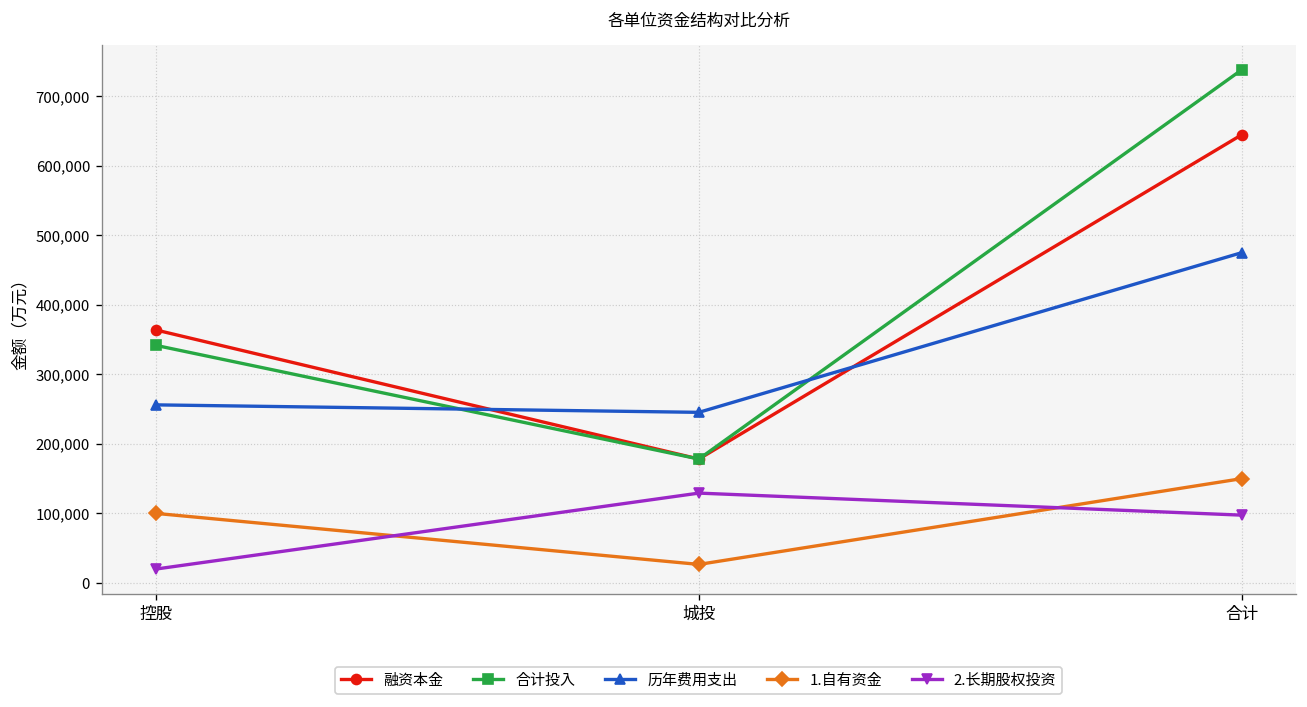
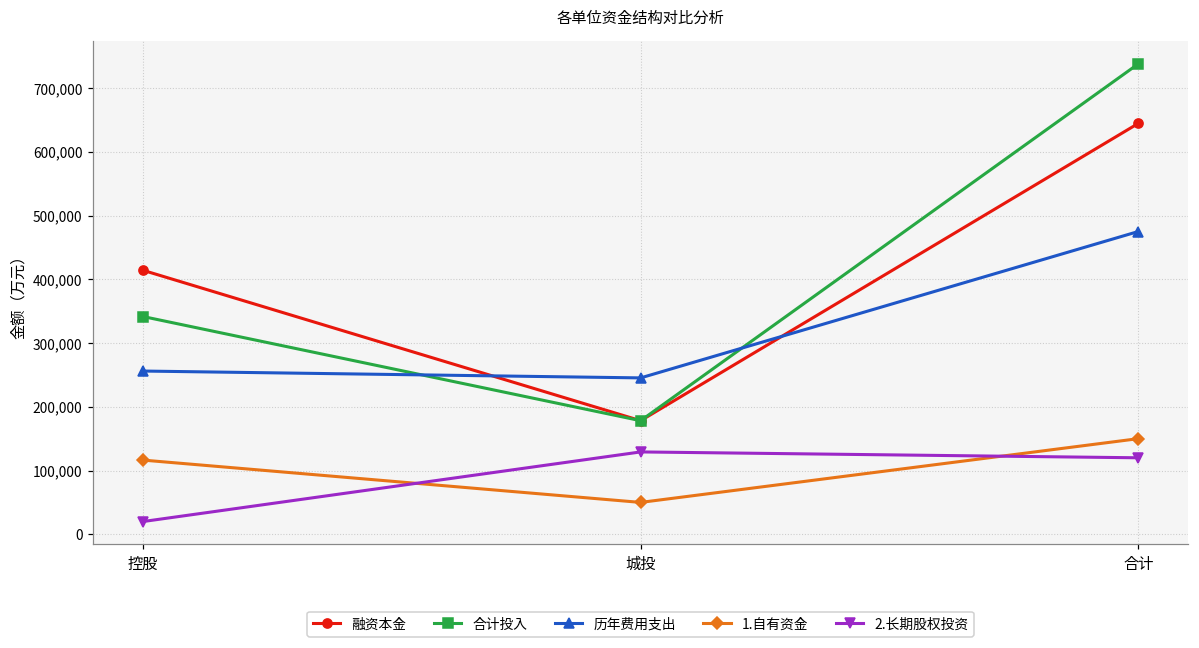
融资本金, 控股: 360,000 -> 410,000
1.自有资金, 控股: 100,000 -> 120,000
1.自有资金, 城投: 30,000 -> 50,000
2.长期股权投资, 合计: 100,000 -> 120,000
